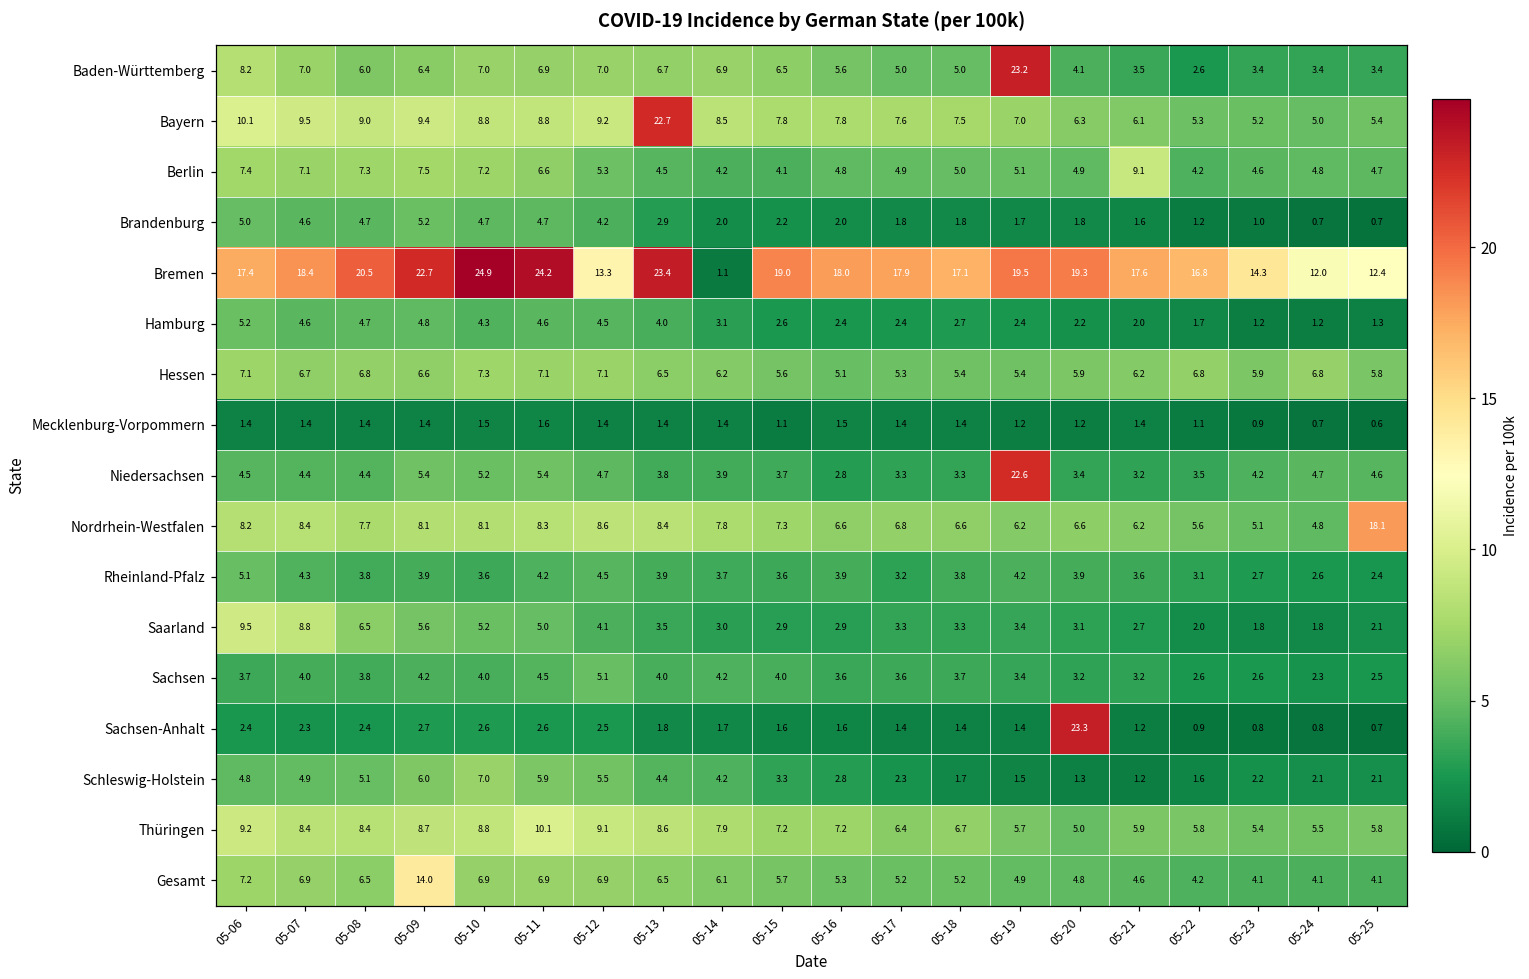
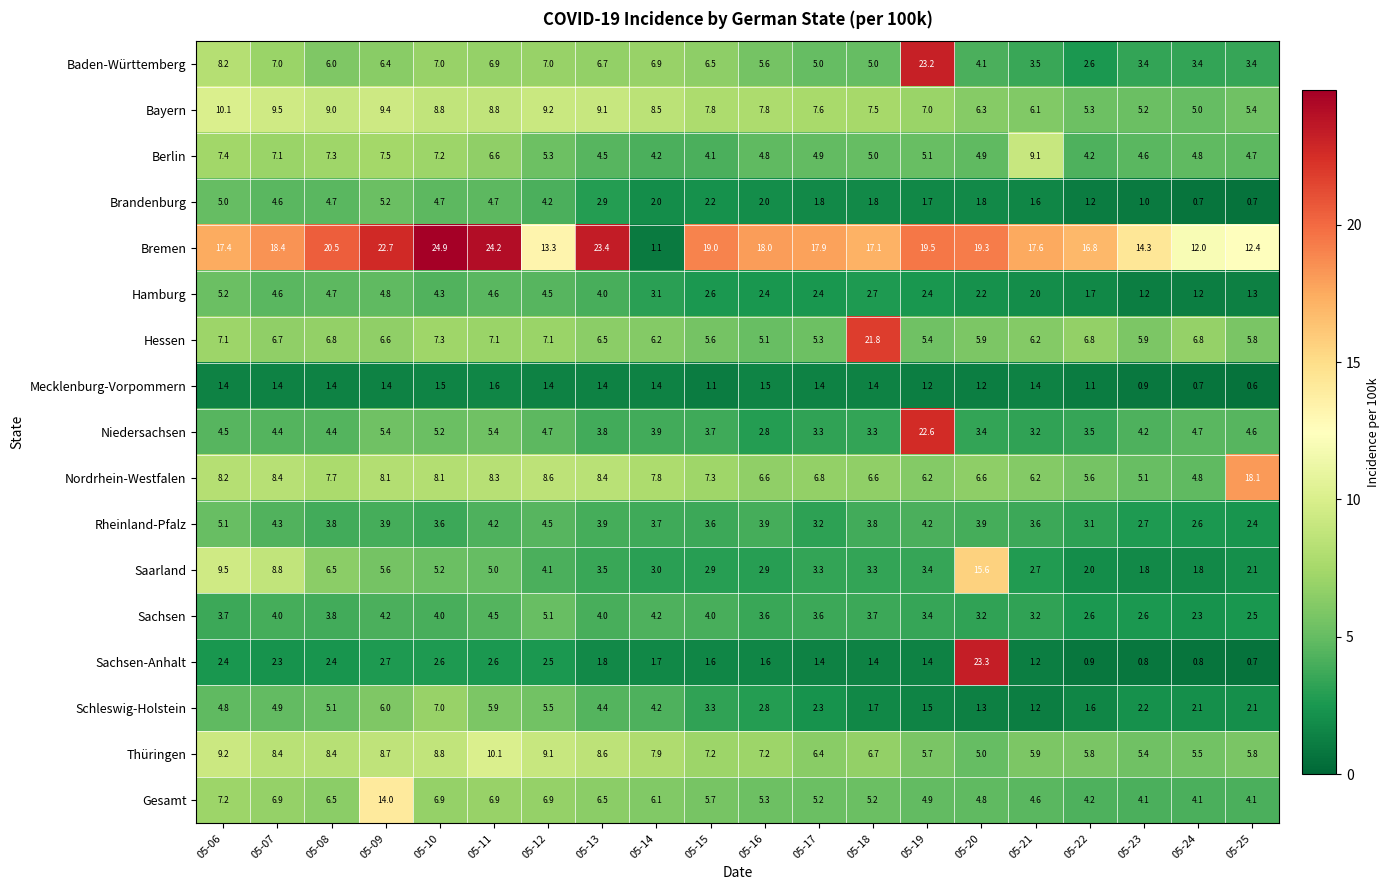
Bayern, 05-13: 22.7 -> 9.1
Hessen, 05-18: 5.4 -> 21.8
Saarland, 05-20: 3.1 -> 15.6
